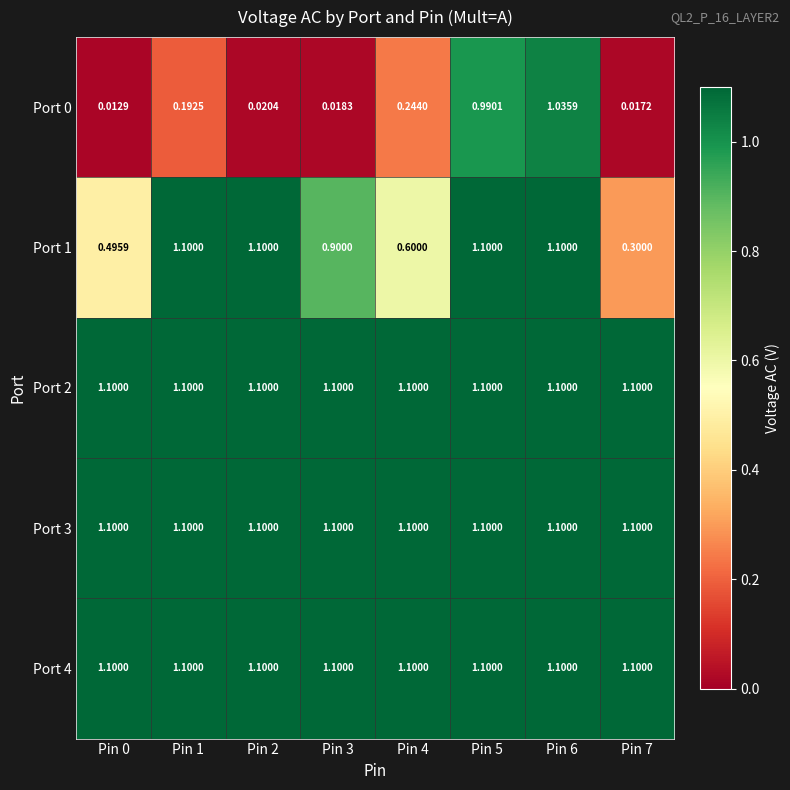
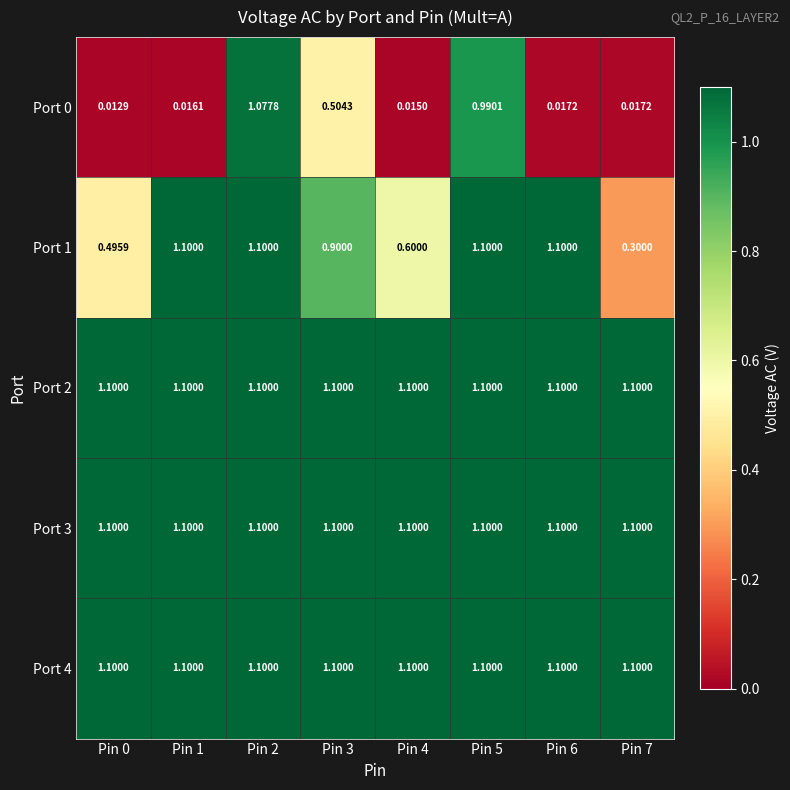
Port 0, Pin 1: 0.1925 -> 0.0161
Port 0, Pin 2: 0.0204 -> 1.0778
Port 0, Pin 3: 0.0183 -> 0.5043
Port 0, Pin 4: 0.2440 -> 0.0150
Port 0, Pin 6: 1.0359 -> 0.0172
